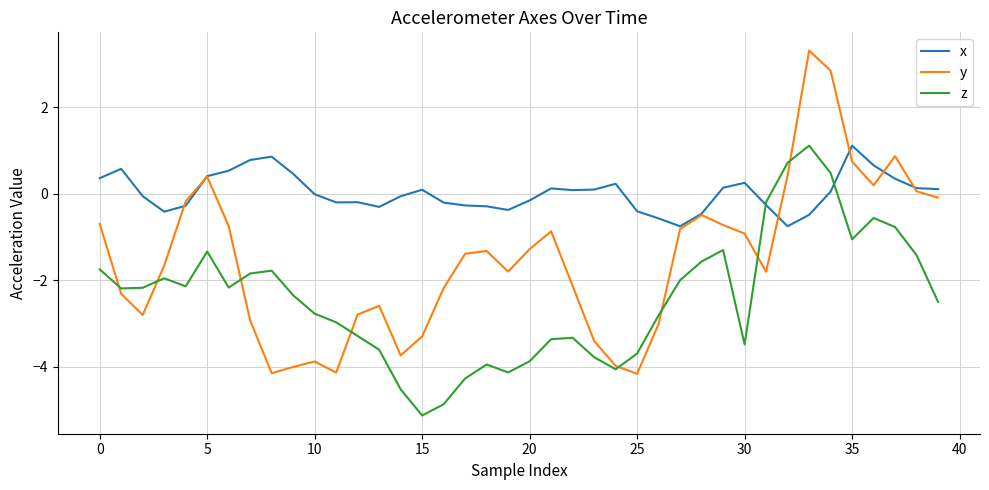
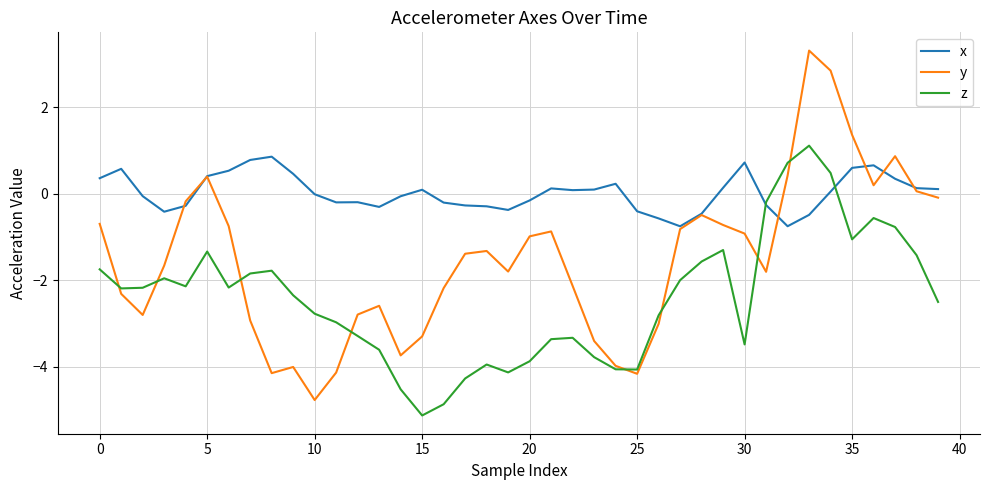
y, 10: -3.9 -> -4.8
y, 20: -1.3 -> -1.0
z, 25: -3.7 -> -4.1
x, 30: 0.3 -> 0.7
x, 35: 1.1 -> 0.6
y, 35: 0.7 -> 1.4
